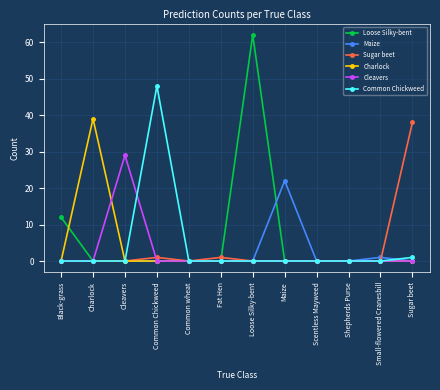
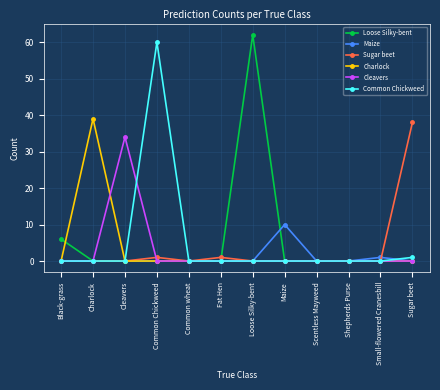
Loose Silky-bent, Black-grass: 12 -> 6
Cleavers, Cleavers: 29 -> 34
Common Chickweed, Common Chickweed: 48 -> 60
Maize, Maize: 22 -> 10
